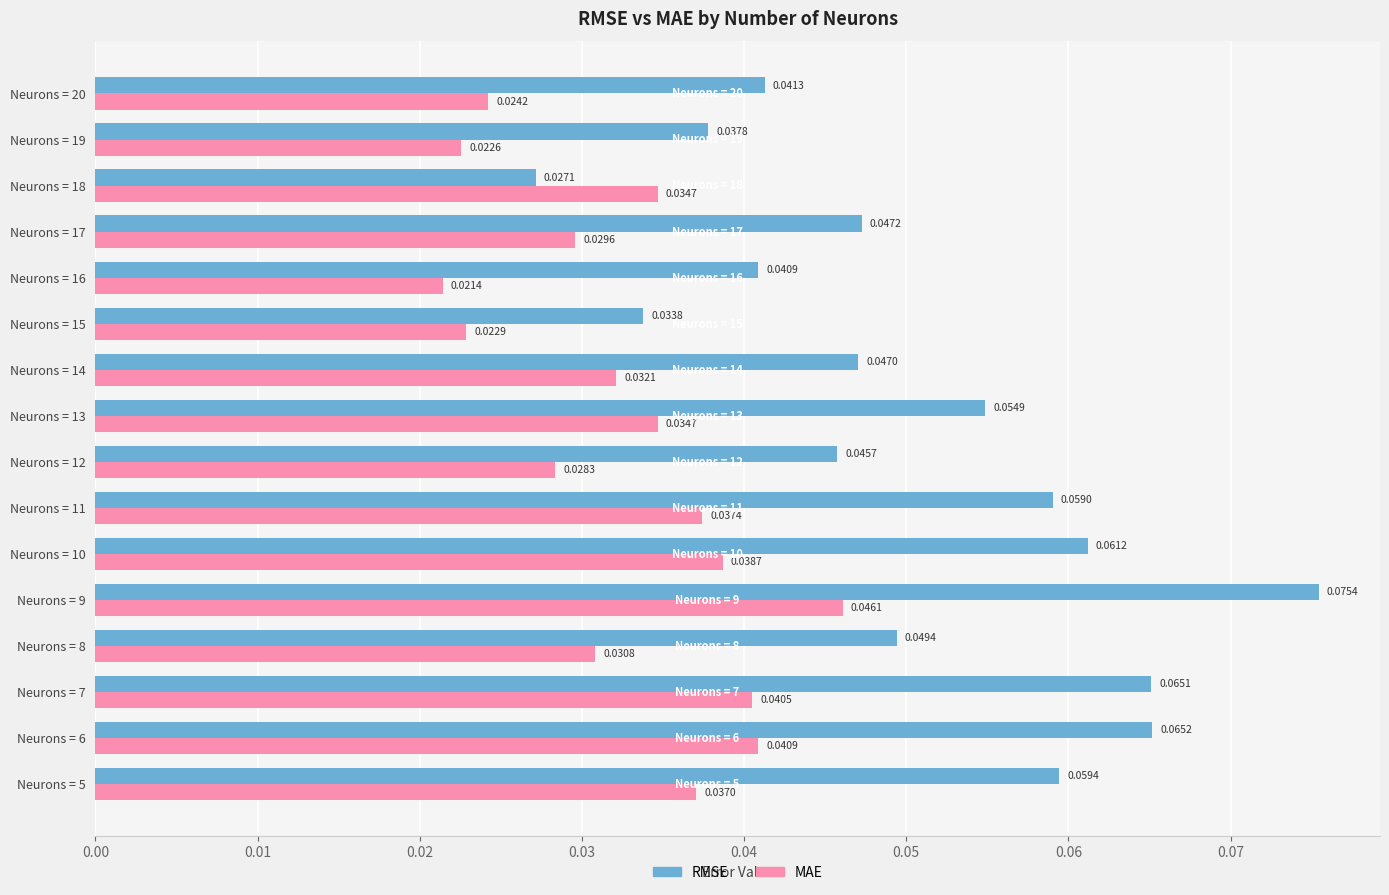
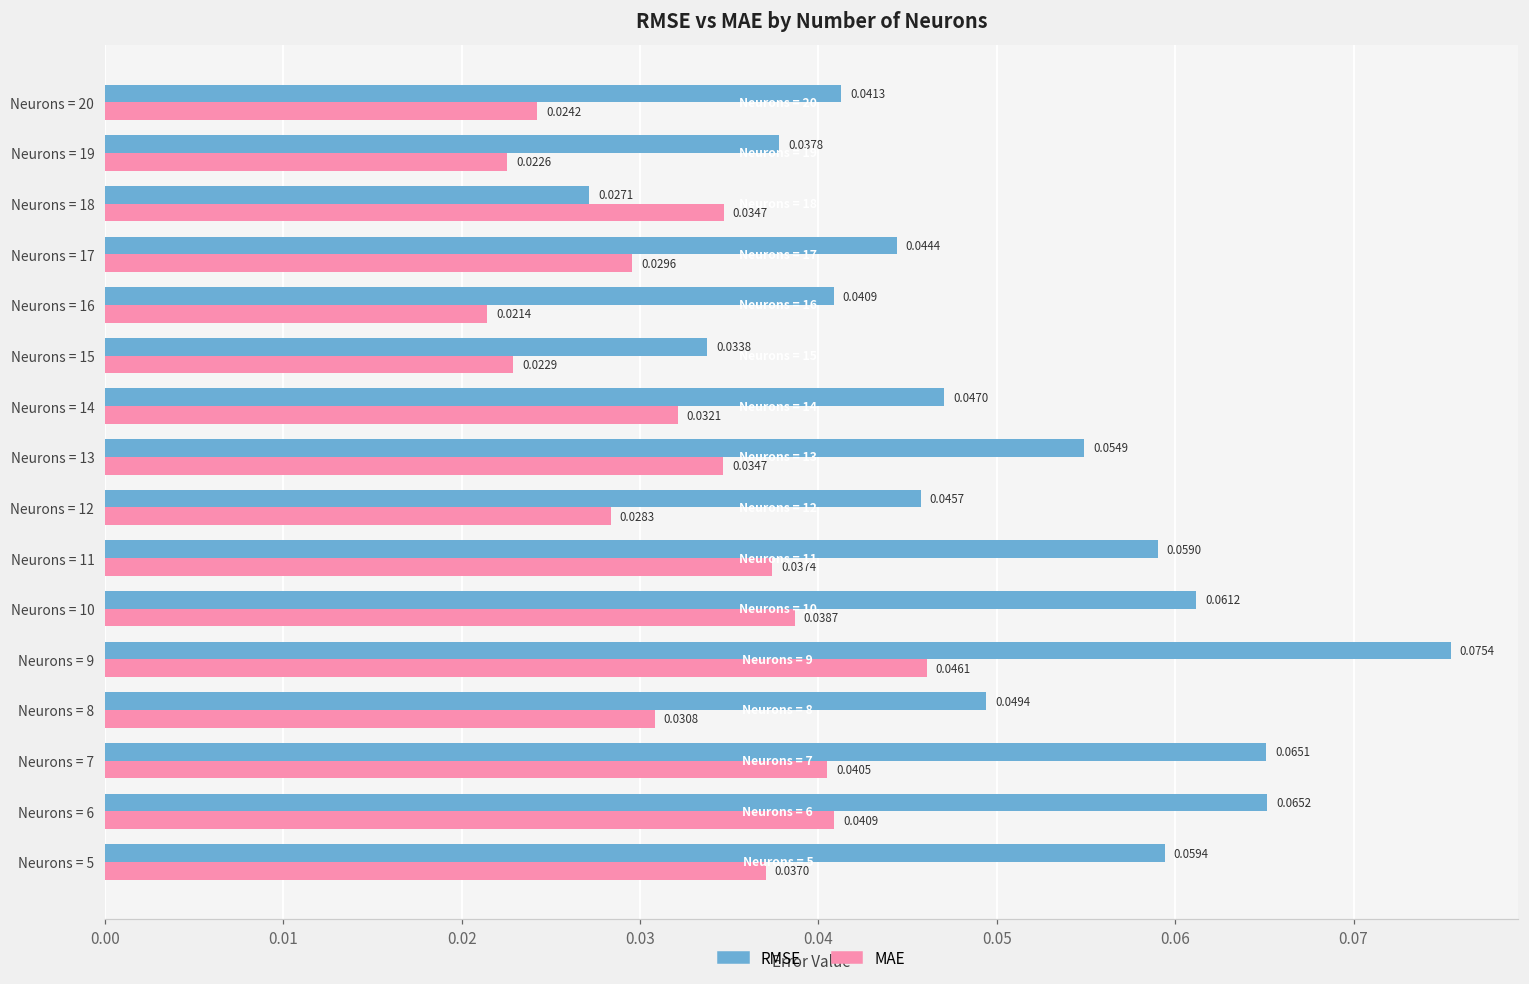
RMSE, Neurons = 17: 0.0472 -> 0.0444
